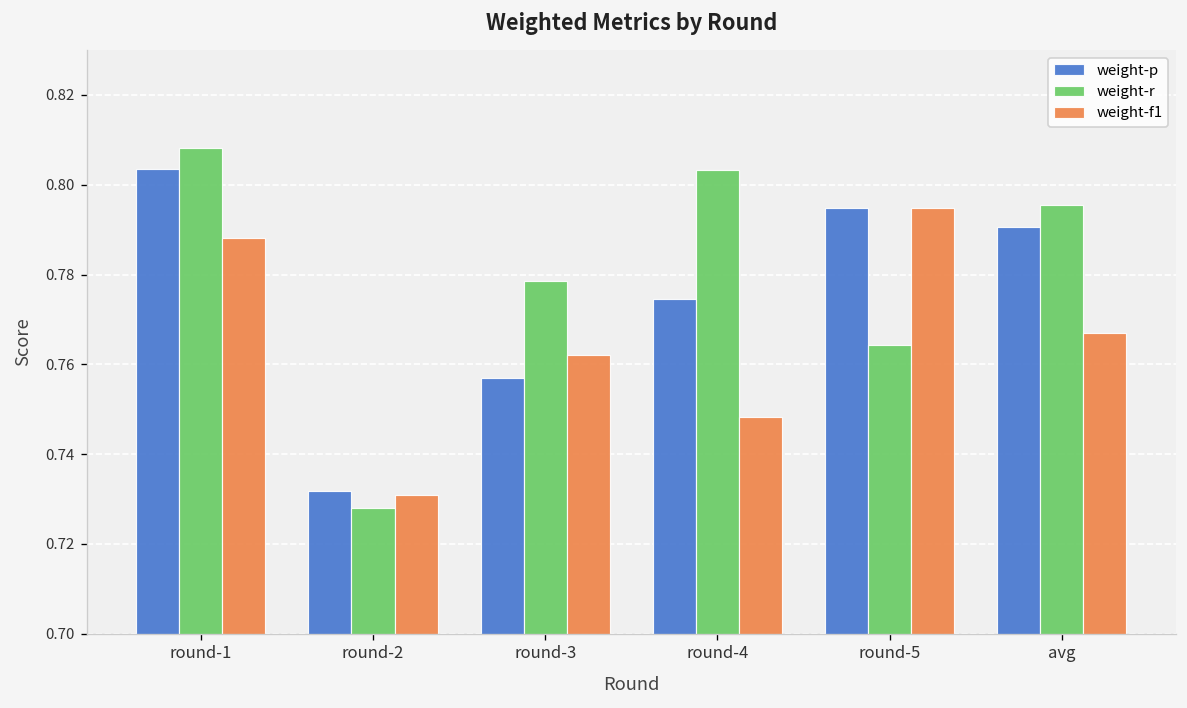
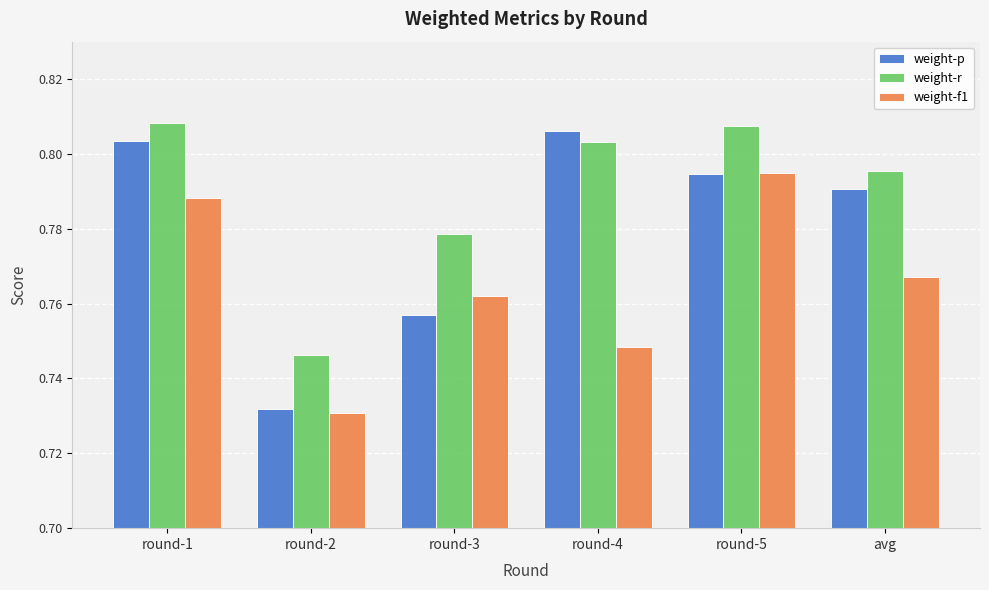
weight-r, round-2: 0.728 -> 0.746
weight-p, round-4: 0.775 -> 0.806
weight-r, round-5: 0.764 -> 0.807
